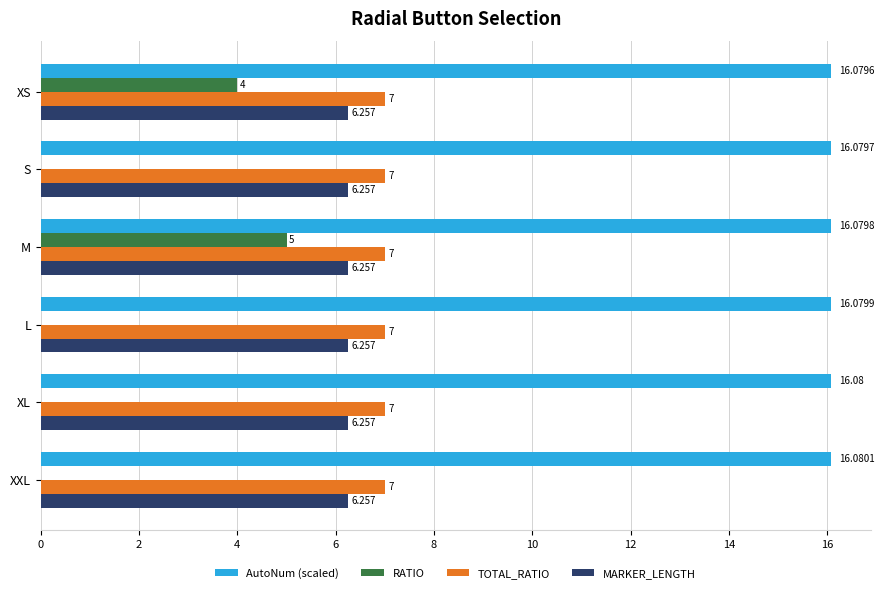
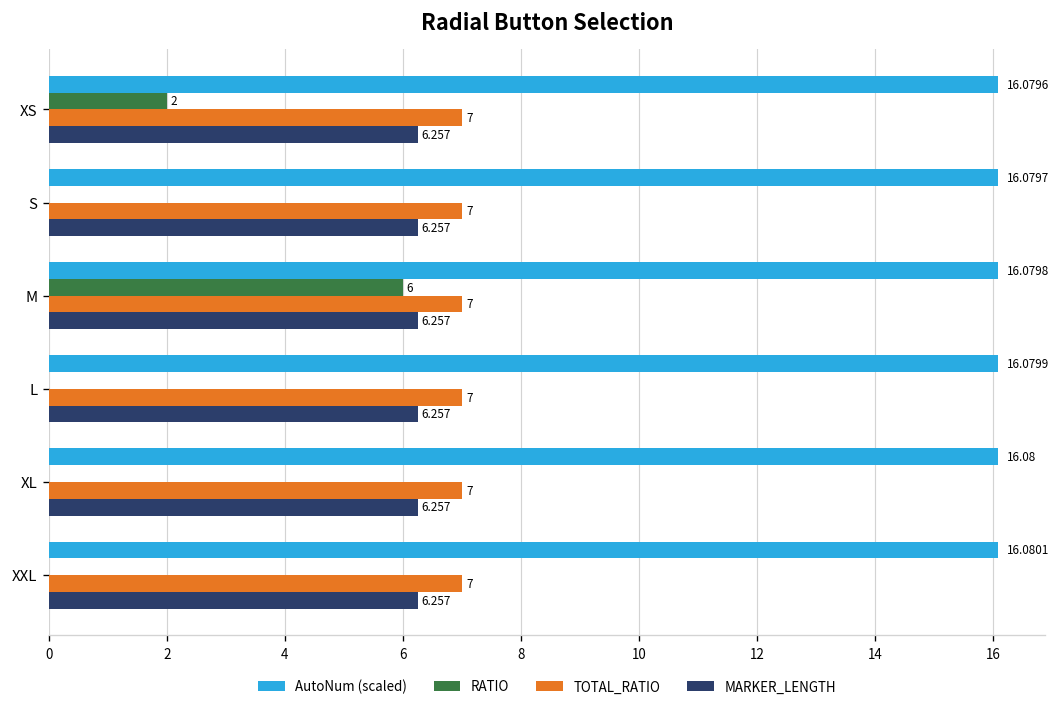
RATIO, XS: 4 -> 2
RATIO, M: 5 -> 6
